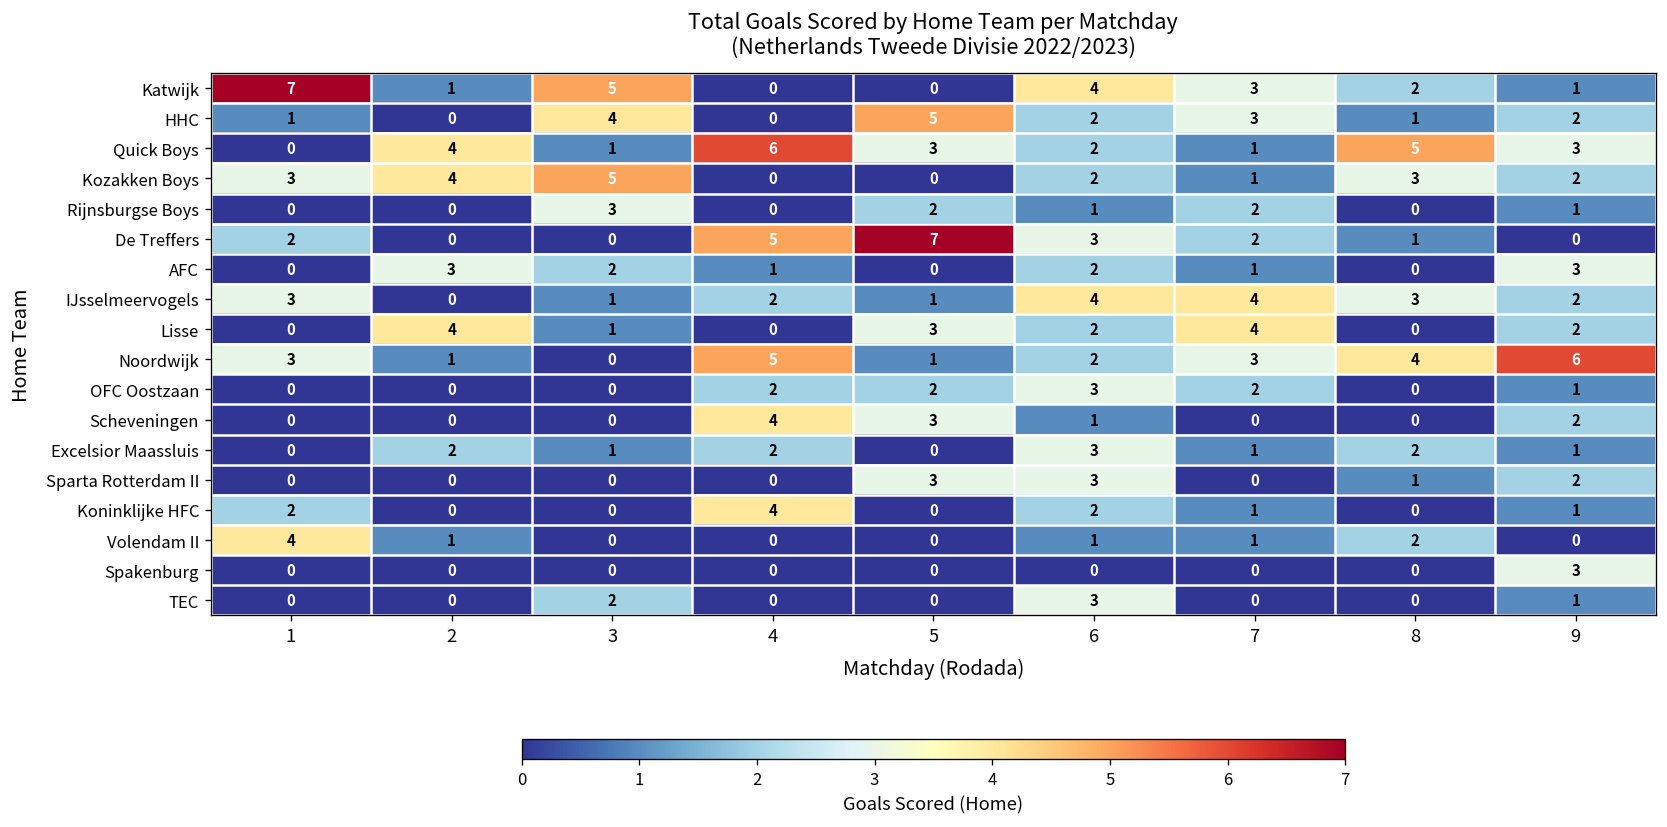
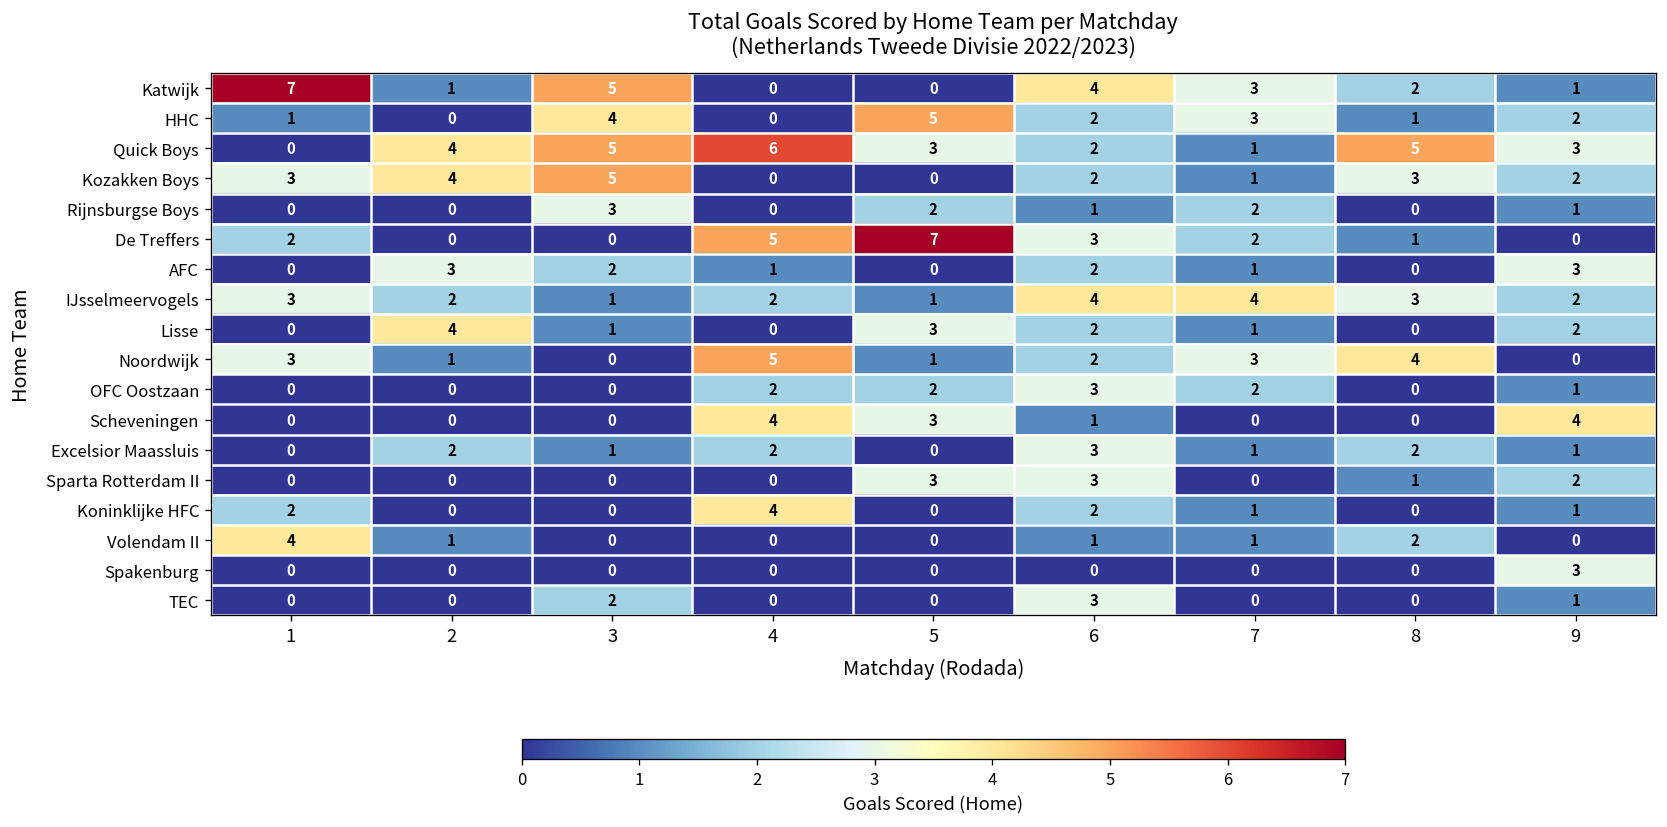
Quick Boys, 3: 1 -> 5
IJsselmeervogels, 2: 0 -> 2
Lisse, 7: 4 -> 1
Noordwijk, 9: 6 -> 0
Scheveningen, 9: 2 -> 4
